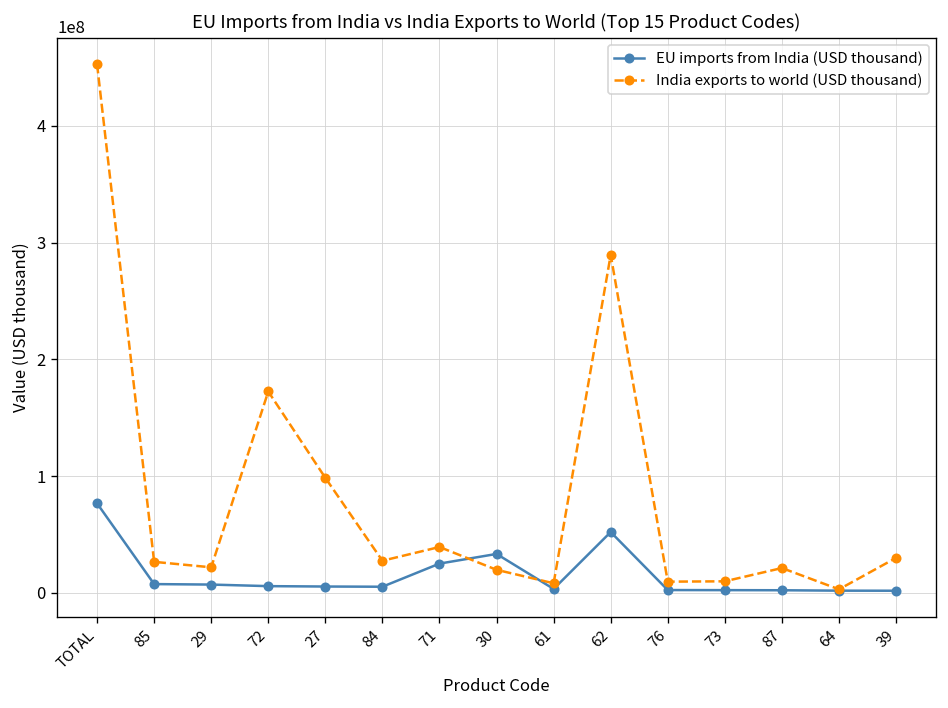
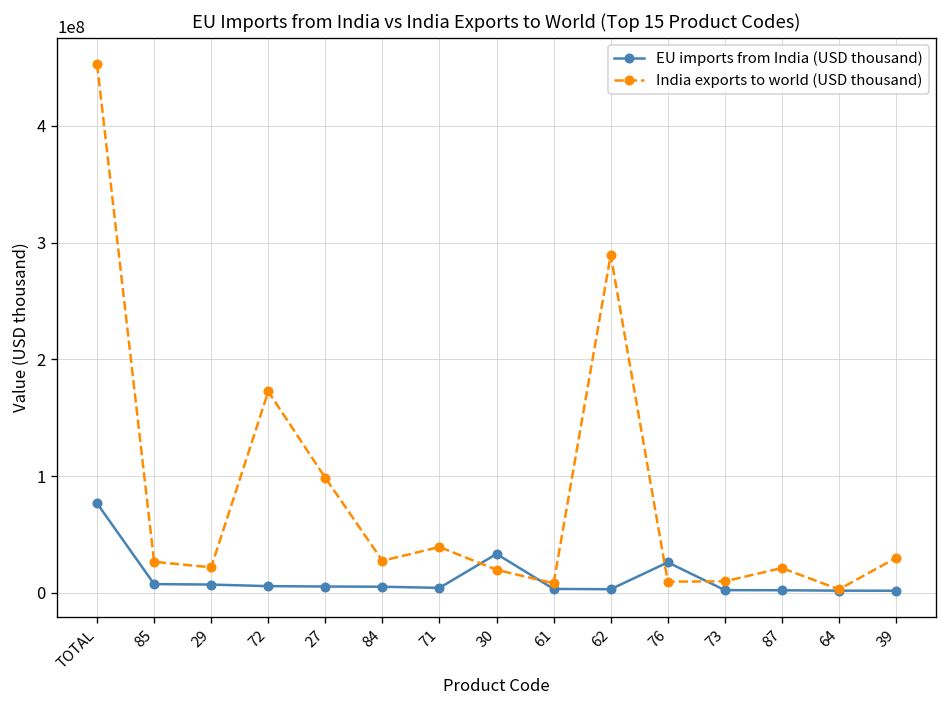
EU imports from India (USD thousand), 71: 30000000 -> 0
EU imports from India (USD thousand), 62: 50000000 -> 0
EU imports from India (USD thousand), 76: 0 -> 30000000
